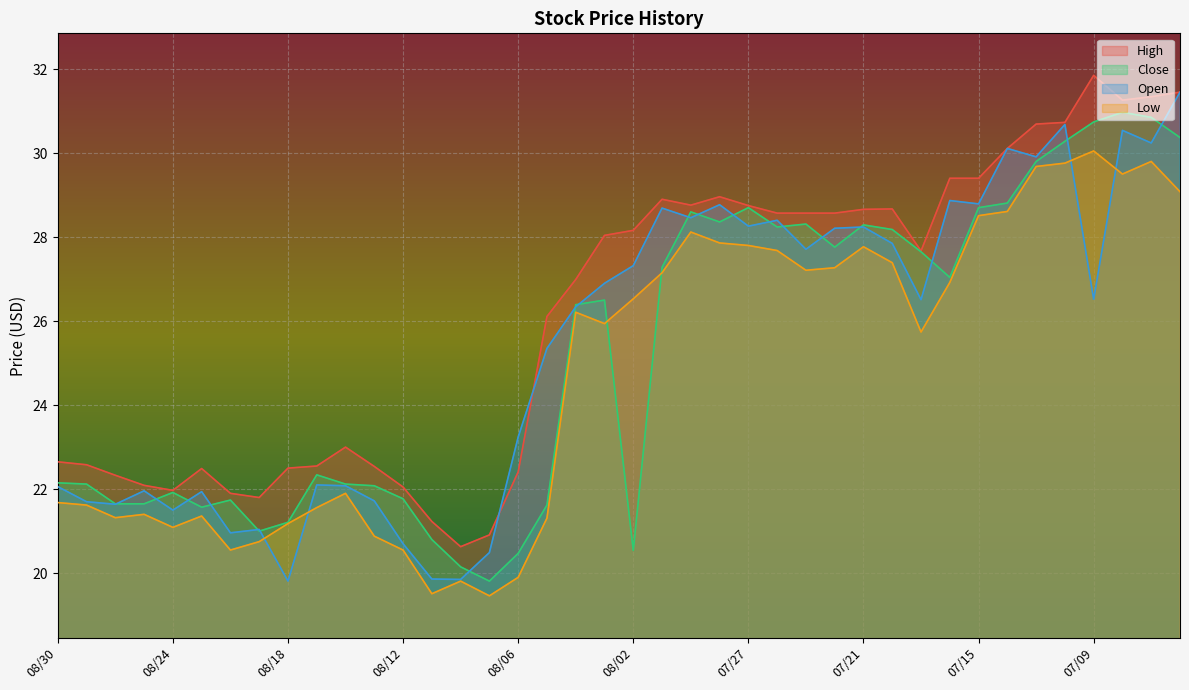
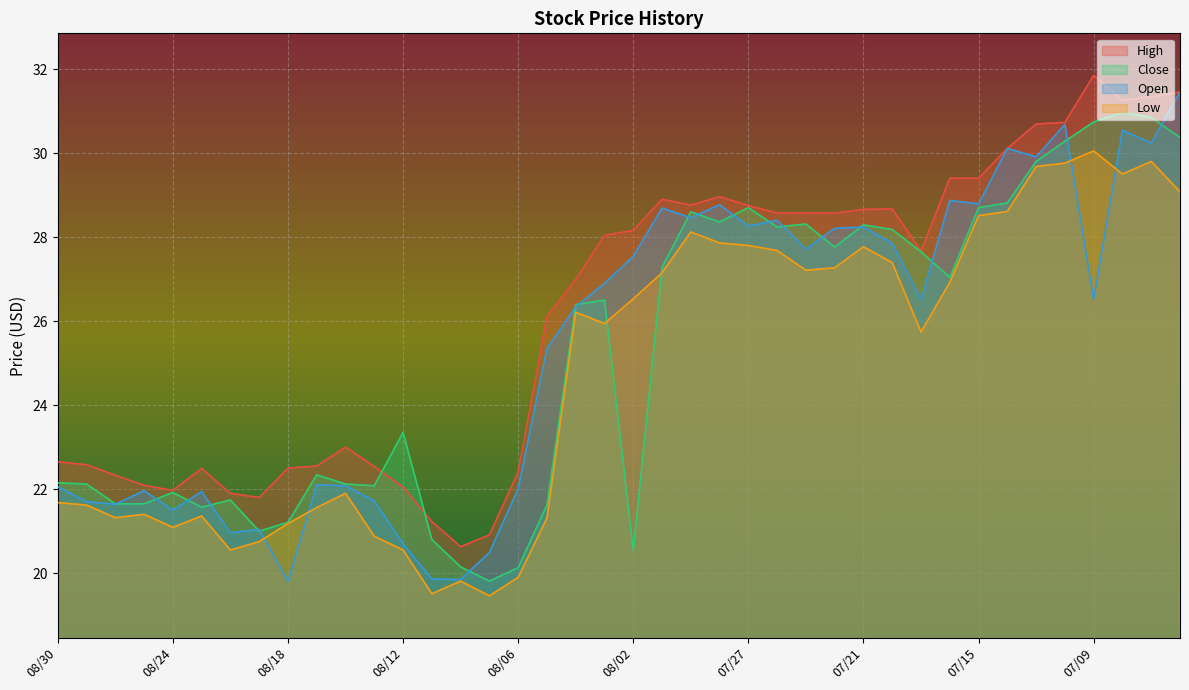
Close, 08/12: 21.8 -> 23.4
Close, 08/06: 20.5 -> 20.1
Open, 08/06: 23.2 -> 22.0
Open, 08/02: 27.3 -> 27.5
